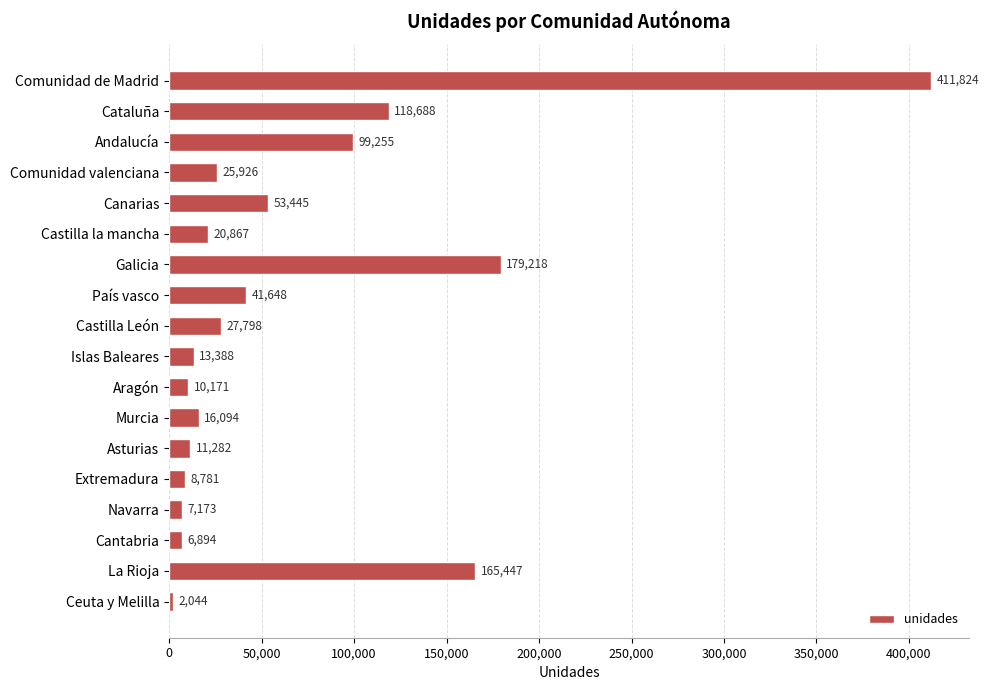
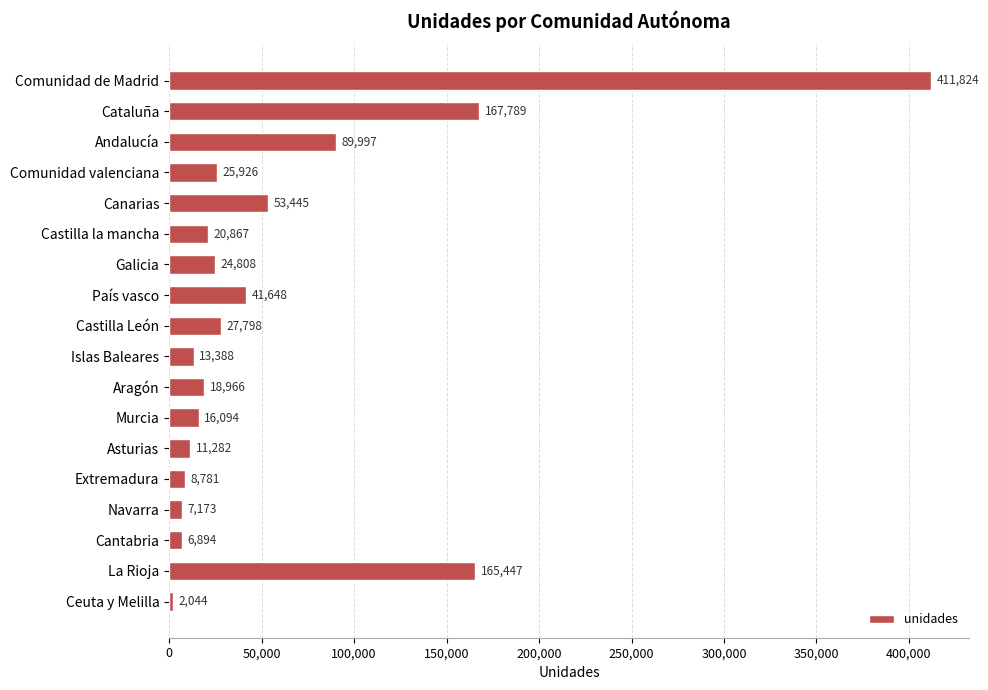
Cataluña: 118,688 -> 167,789
Andalucía: 99,255 -> 89,997
Galicia: 179,218 -> 24,808
Aragón: 10,171 -> 18,966
